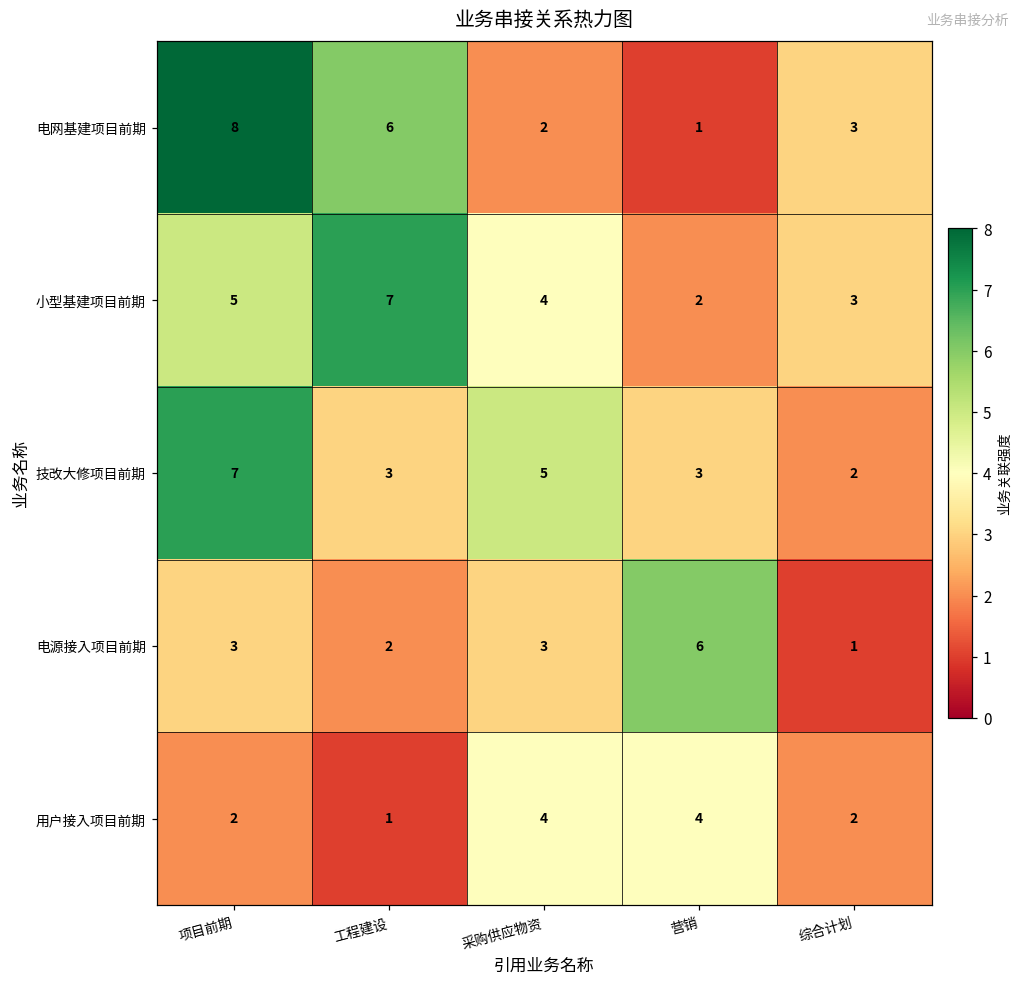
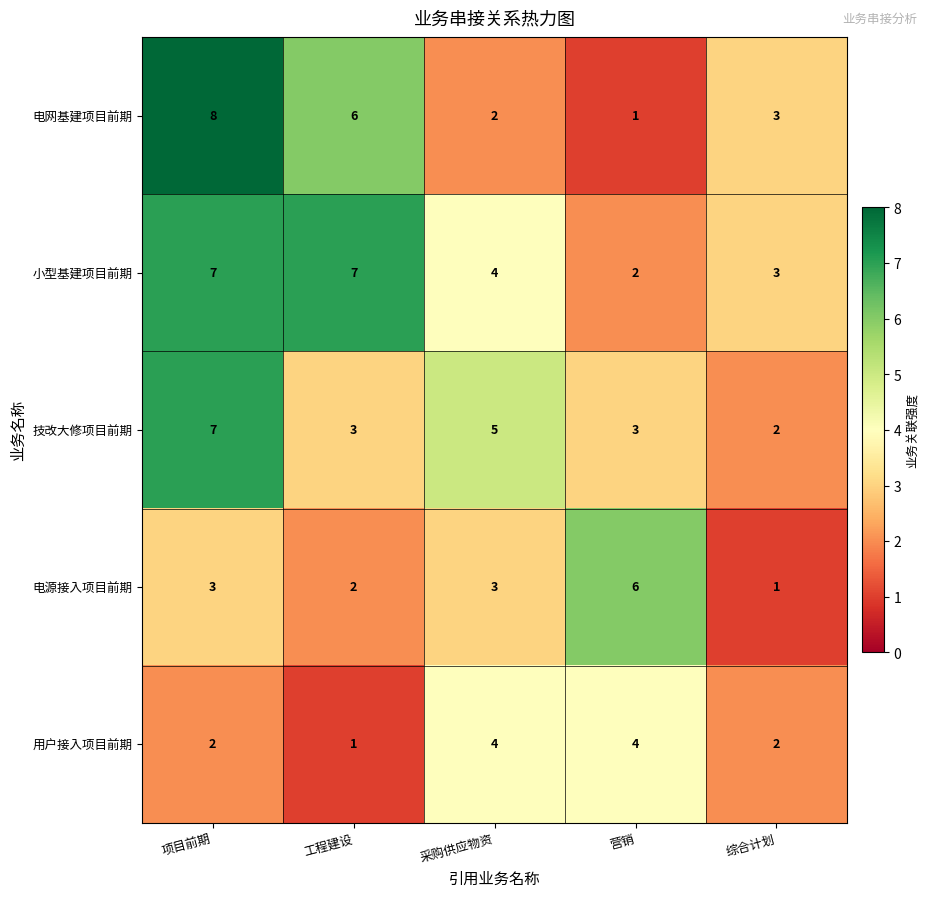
小型基建项目前期, 项目前期: 5 -> 7
